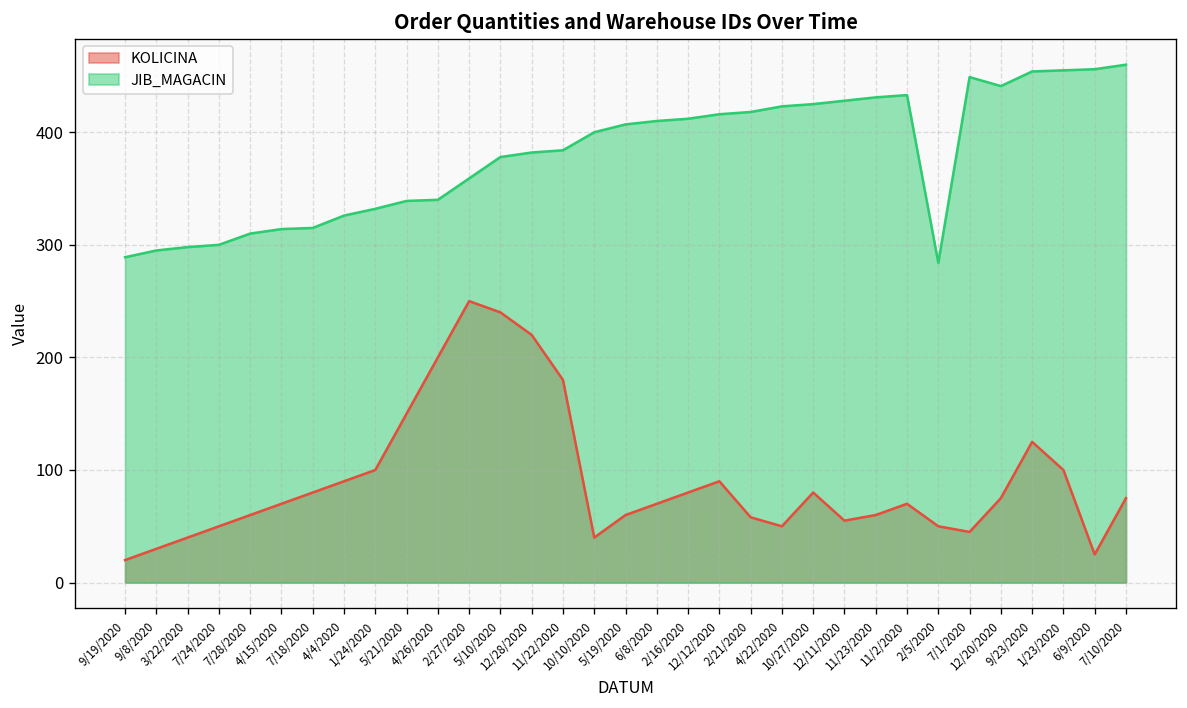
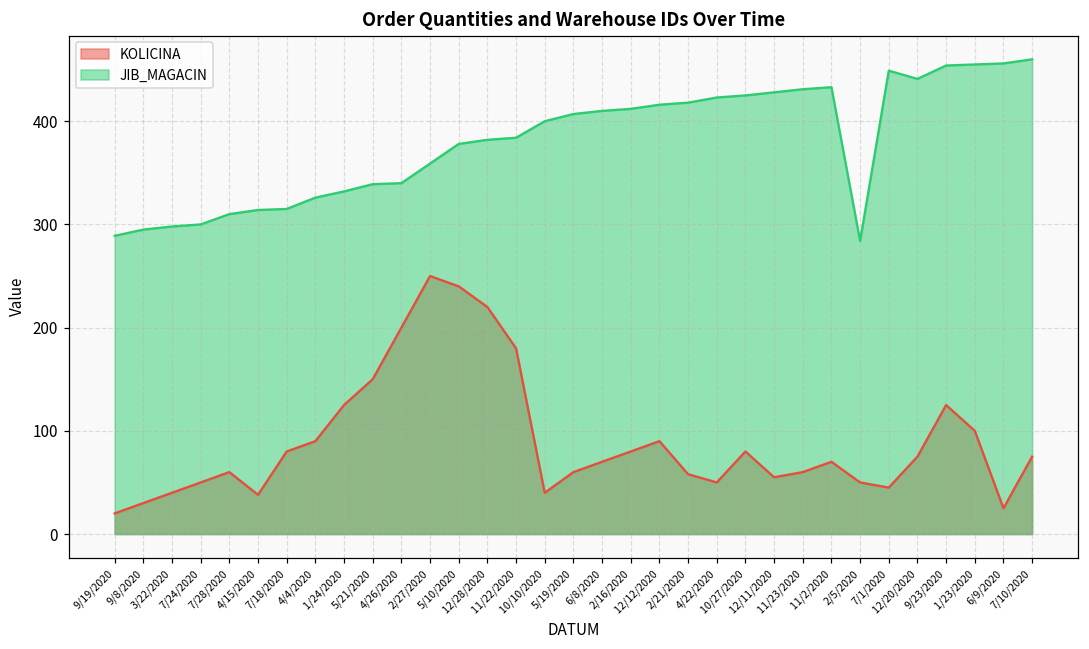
KOLICINA, 4/15/2020: 70 -> 40
KOLICINA, 1/24/2020: 100 -> 130
